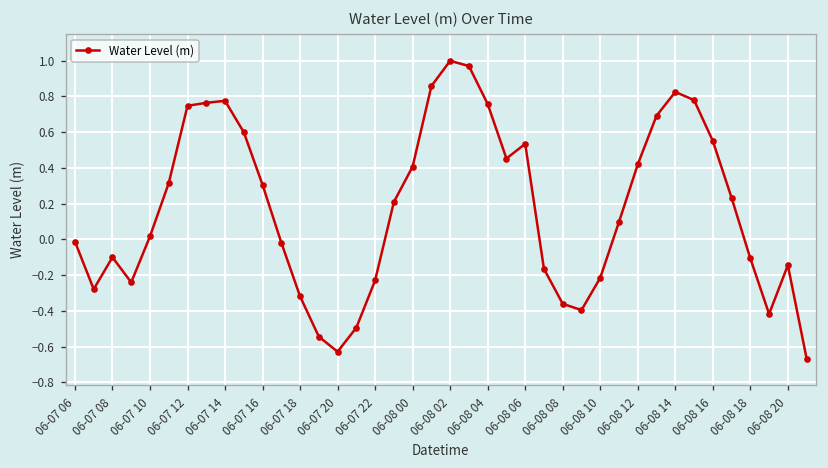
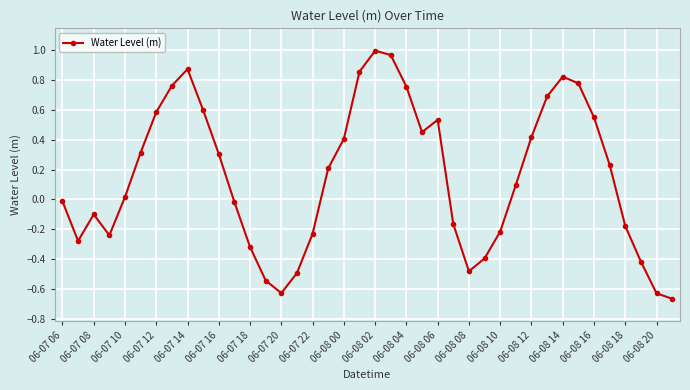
06-07 12: 0.75 -> 0.59
06-07 14: 0.77 -> 0.87
06-08 08: -0.36 -> -0.48
06-08 18: -0.11 -> -0.18
06-08 20: -0.15 -> -0.63
